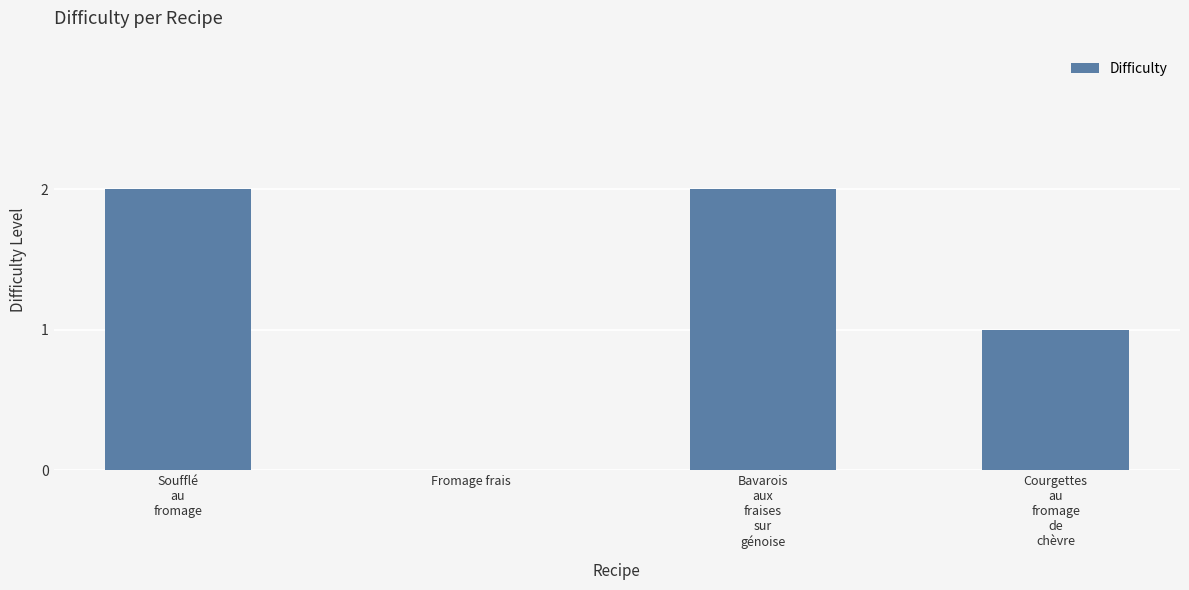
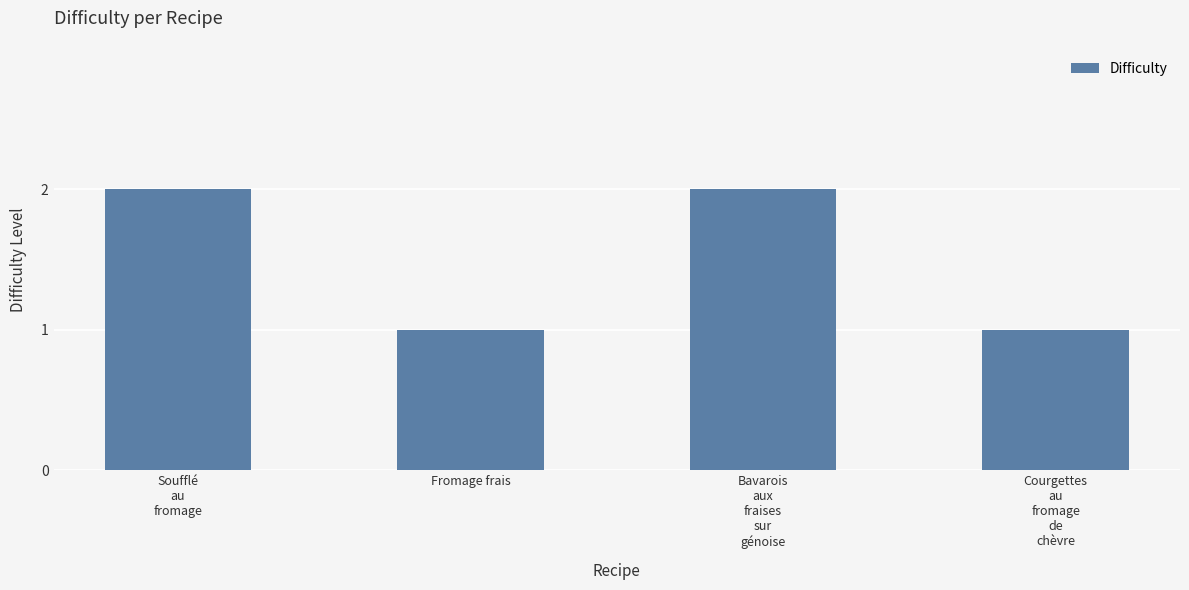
Fromage frais: 0 -> 1
